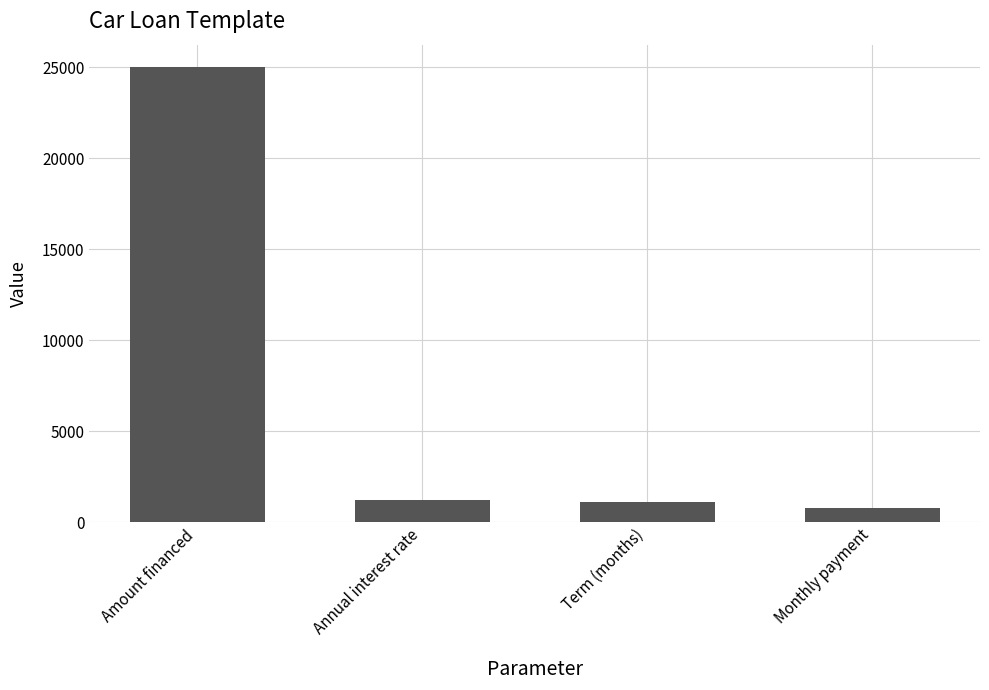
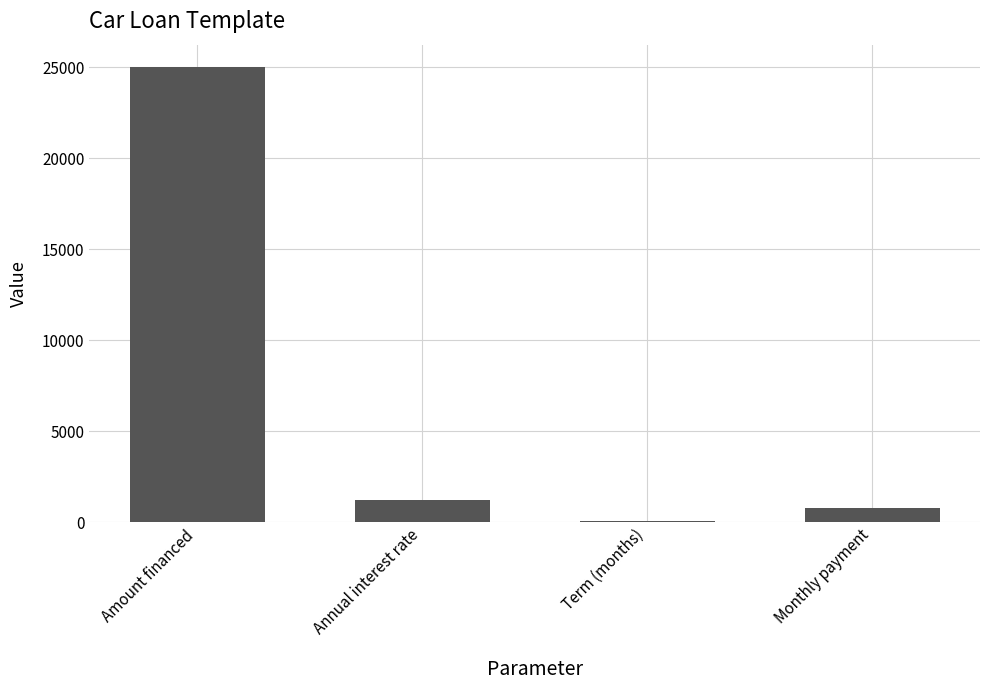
Term (months): 1100 -> 0
